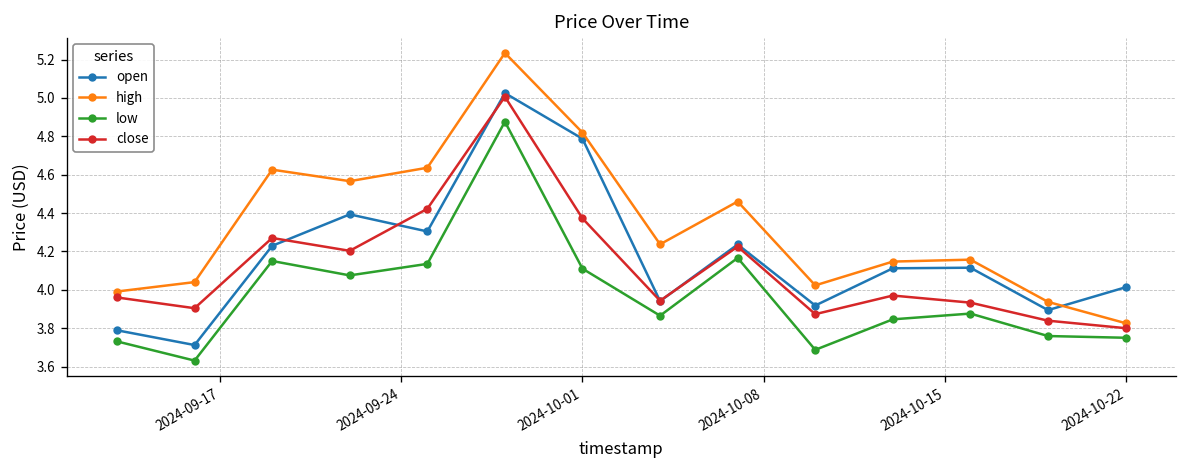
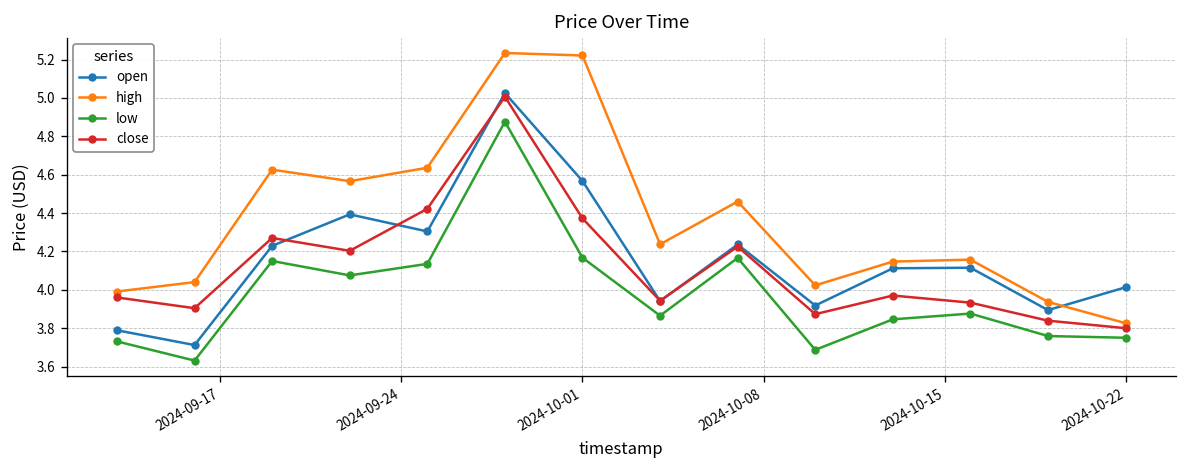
open, 2024-10-01: 4.79 -> 4.57
high, 2024-10-01: 4.82 -> 5.22
low, 2024-10-01: 4.11 -> 4.17
